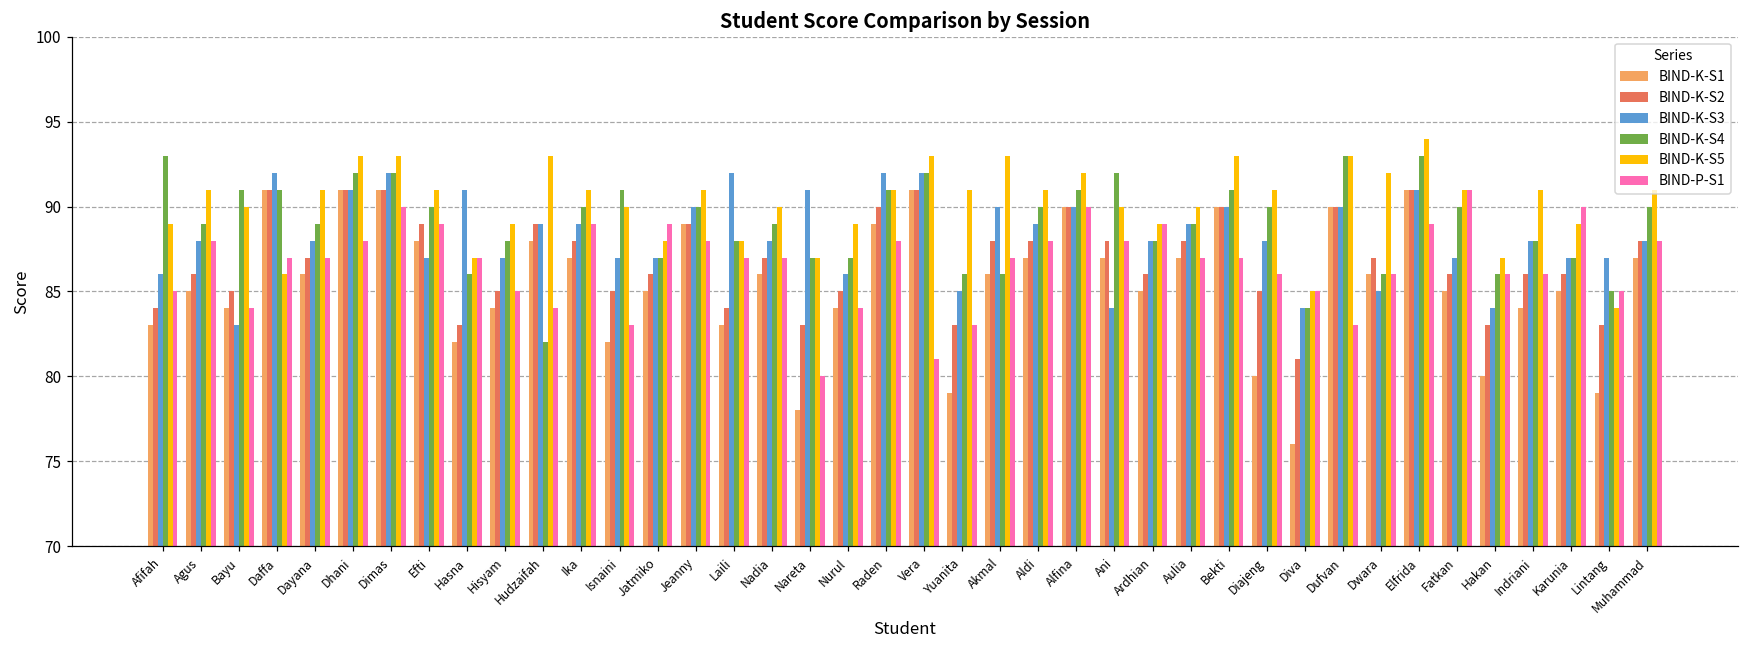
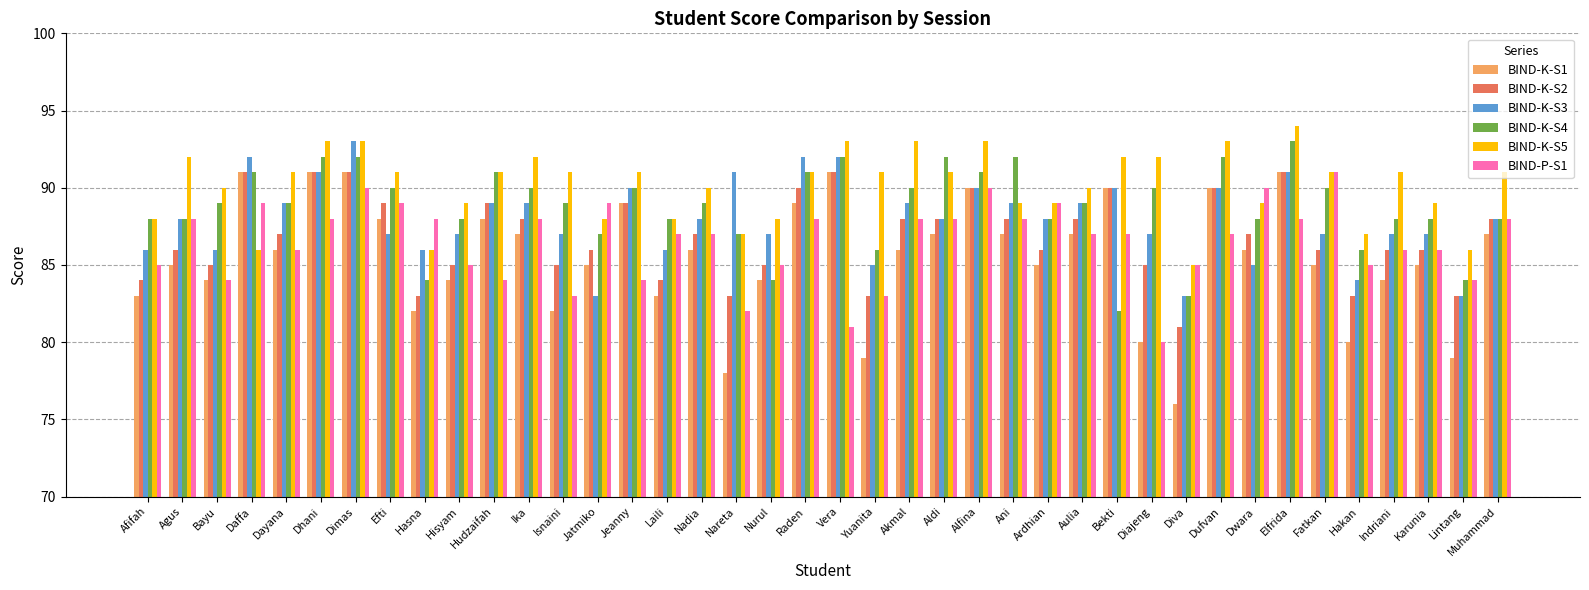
BIND-K-S4, Afifah: 93 -> 88
BIND-K-S5, Afifah: 89 -> 88
BIND-K-S4, Agus: 89 -> 88
BIND-K-S5, Agus: 91 -> 92
BIND-K-S3, Bayu: 83 -> 86
BIND-K-S4, Bayu: 91 -> 89
BIND-P-S1, Daffa: 87 -> 89
BIND-K-S3, Dayana: 88 -> 89
BIND-P-S1, Dayana: 87 -> 86
BIND-K-S3, Dimas: 92 -> 93
BIND-K-S3, Hasna: 91 -> 86
BIND-K-S4, Hasna: 86 -> 84
BIND-K-S5, Hasna: 87 -> 86
BIND-P-S1, Hasna: 87 -> 88
BIND-K-S4, Hudzaifah: 82 -> 91
BIND-K-S5, Hudzaifah: 93 -> 91
BIND-K-S5, Ika: 91 -> 92
BIND-P-S1, Ika: 89 -> 88
BIND-K-S4, Isnaini: 91 -> 89
BIND-K-S5, Isnaini: 90 -> 91
BIND-K-S3, Jatmiko: 87 -> 83
BIND-P-S1, Jeanny: 88 -> 84
BIND-K-S3, Laili: 92 -> 86
BIND-P-S1, Nareta: 80 -> 82
BIND-K-S3, Nurul: 86 -> 87
BIND-K-S4, Nurul: 87 -> 84
BIND-K-S5, Nurul: 89 -> 88
BIND-P-S1, Nurul: 84 -> 85
BIND-K-S3, Akmal: 90 -> 89
BIND-K-S4, Akmal: 86 -> 90
BIND-P-S1, Akmal: 87 -> 88
BIND-K-S3, Aldi: 89 -> 88
BIND-K-S4, Aldi: 90 -> 92
BIND-K-S5, Alfina: 92 -> 93
BIND-K-S3, Ani: 84 -> 89
BIND-K-S5, Ani: 90 -> 89
BIND-K-S4, Bekti: 91 -> 82
BIND-K-S5, Bekti: 93 -> 92
BIND-K-S3, Diajeng: 88 -> 87
BIND-K-S5, Diajeng: 91 -> 92
BIND-P-S1, Diajeng: 86 -> 80
BIND-K-S3, Diva: 84 -> 83
BIND-K-S4, Diva: 84 -> 83
BIND-K-S4, Dufvan: 93 -> 92
BIND-P-S1, Dufvan: 83 -> 87
BIND-K-S4, Dwara: 86 -> 88
BIND-K-S5, Dwara: 92 -> 89
BIND-P-S1, Dwara: 86 -> 90
BIND-P-S1, Elfrida: 89 -> 88
BIND-P-S1, Hakan: 86 -> 85
BIND-K-S3, Indriani: 88 -> 87
BIND-K-S4, Karunia: 87 -> 88
BIND-P-S1, Karunia: 90 -> 86
BIND-K-S3, Lintang: 87 -> 83
BIND-K-S4, Lintang: 85 -> 84
BIND-K-S5, Lintang: 84 -> 86
BIND-P-S1, Lintang: 85 -> 84
BIND-K-S4, Muhammad: 90 -> 88
